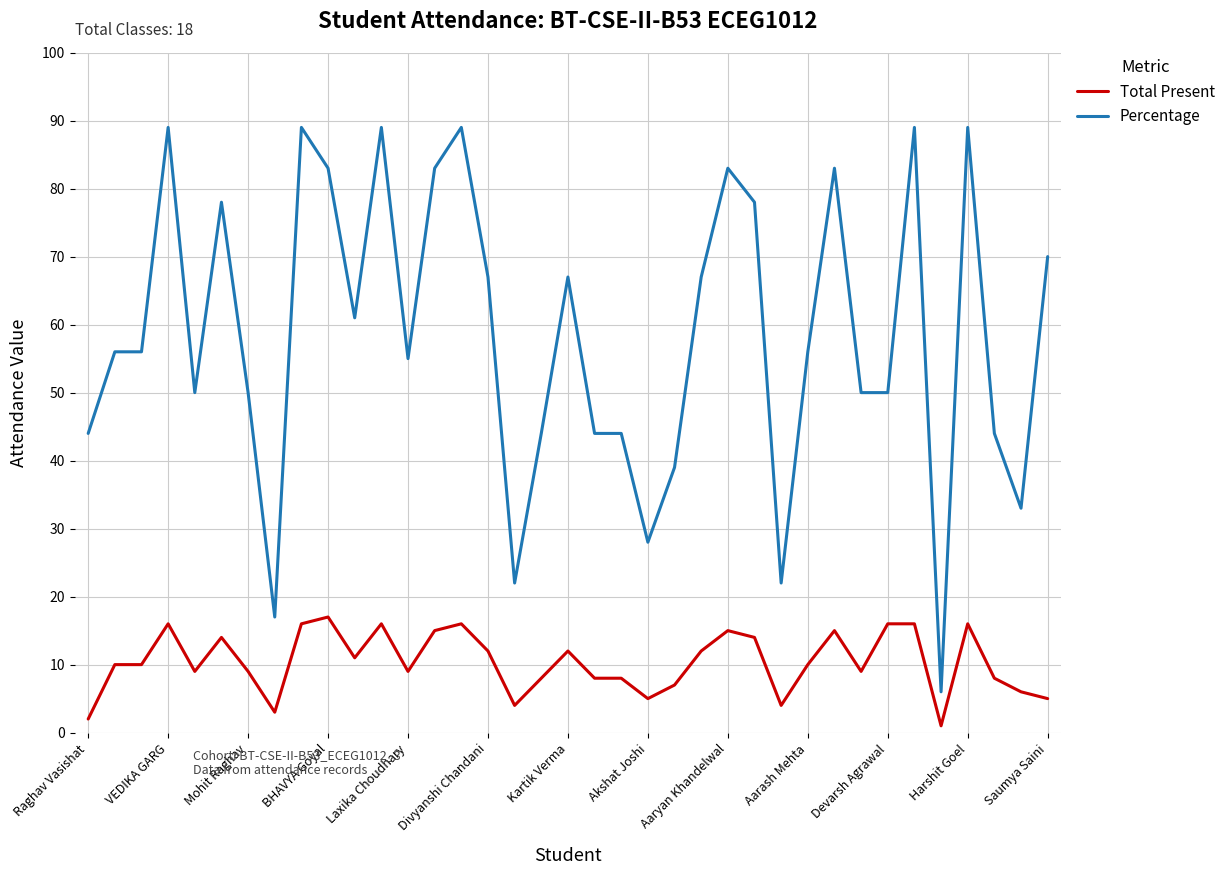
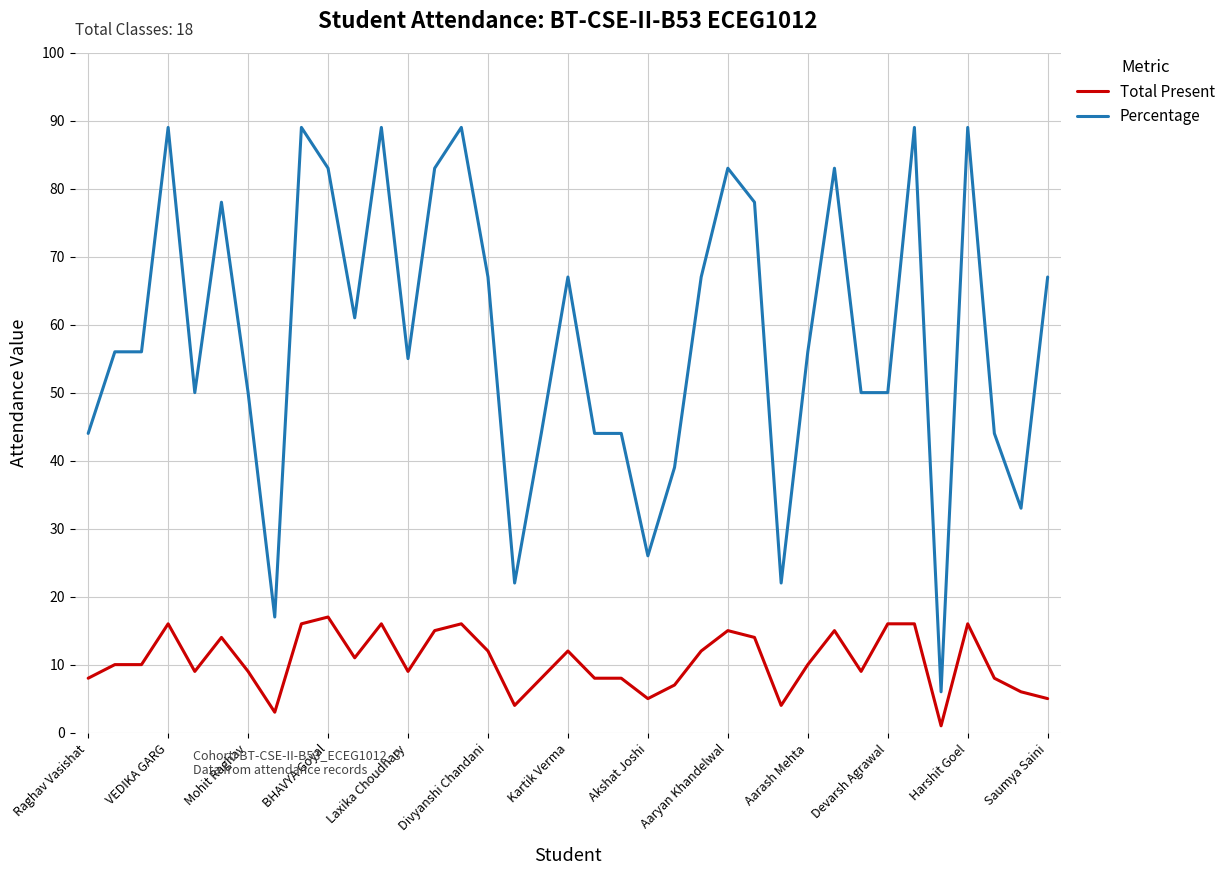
Total Present, Raghav Vasishat: 2 -> 8
Percentage, Akshat Joshi: 28 -> 26
Percentage, Saumya Saini: 70 -> 67
